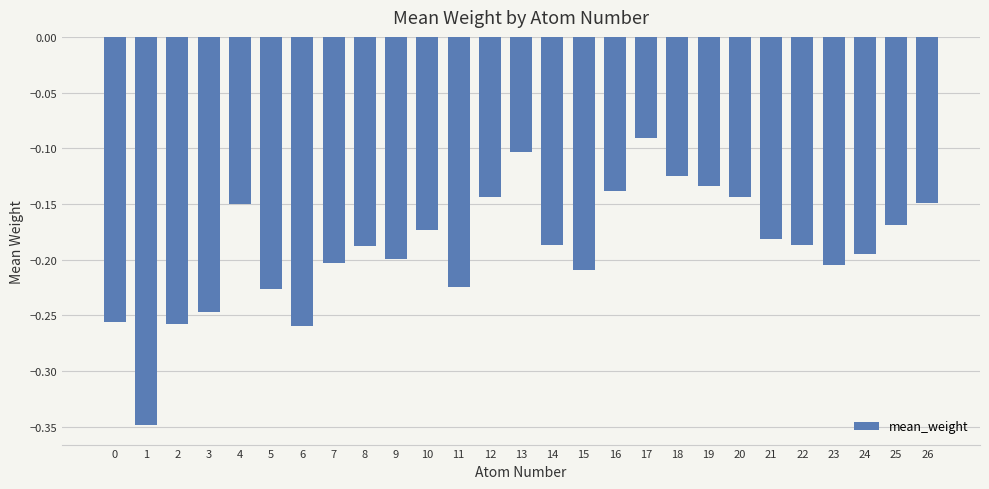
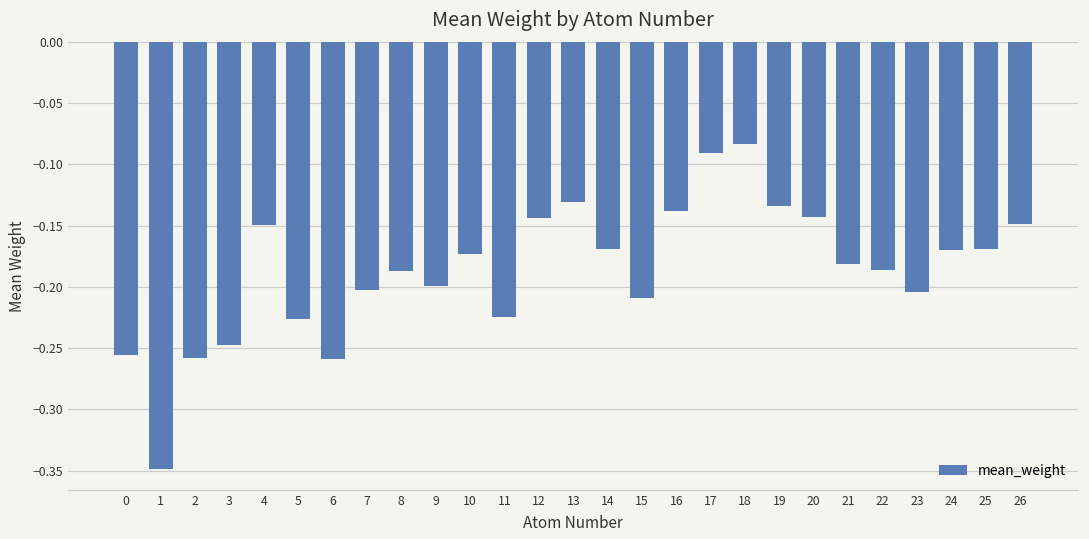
13: -0.103 -> -0.130
14: -0.187 -> -0.170
18: -0.125 -> -0.083
24: -0.195 -> -0.170
